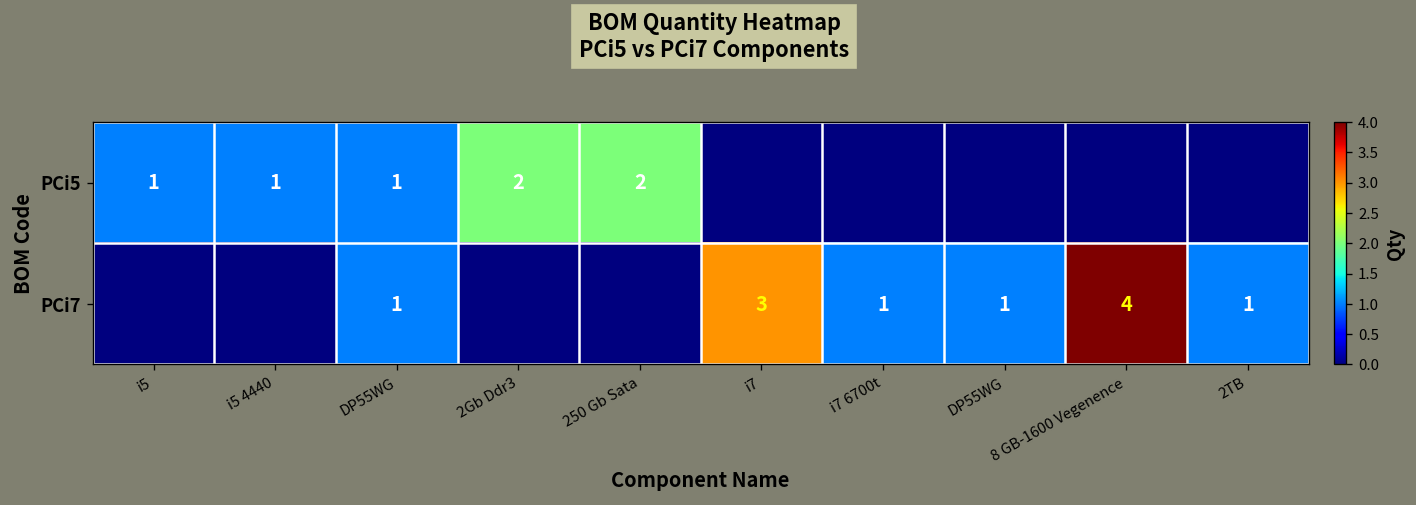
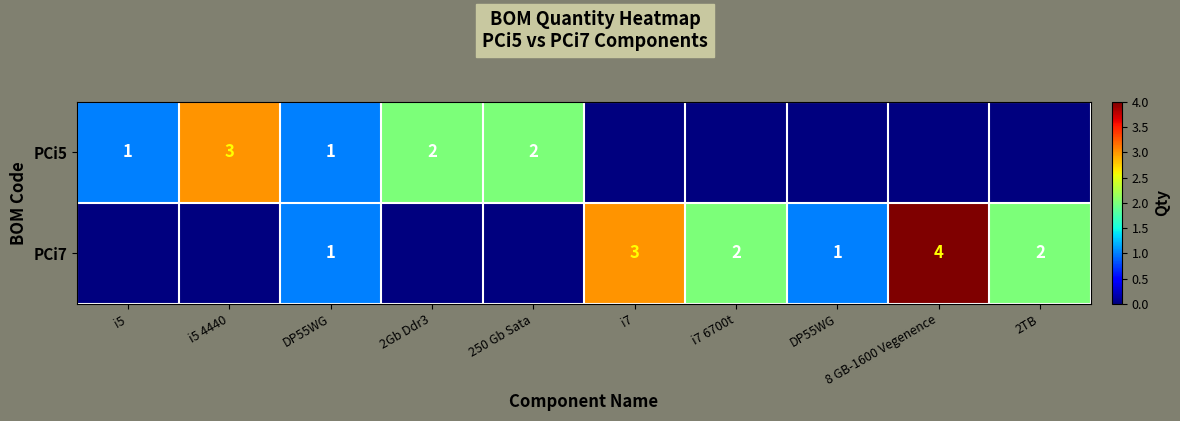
PCi5, i5 4440: 1 -> 3
PCi7, i7 6700t: 1 -> 2
PCi7, 2TB: 1 -> 2
